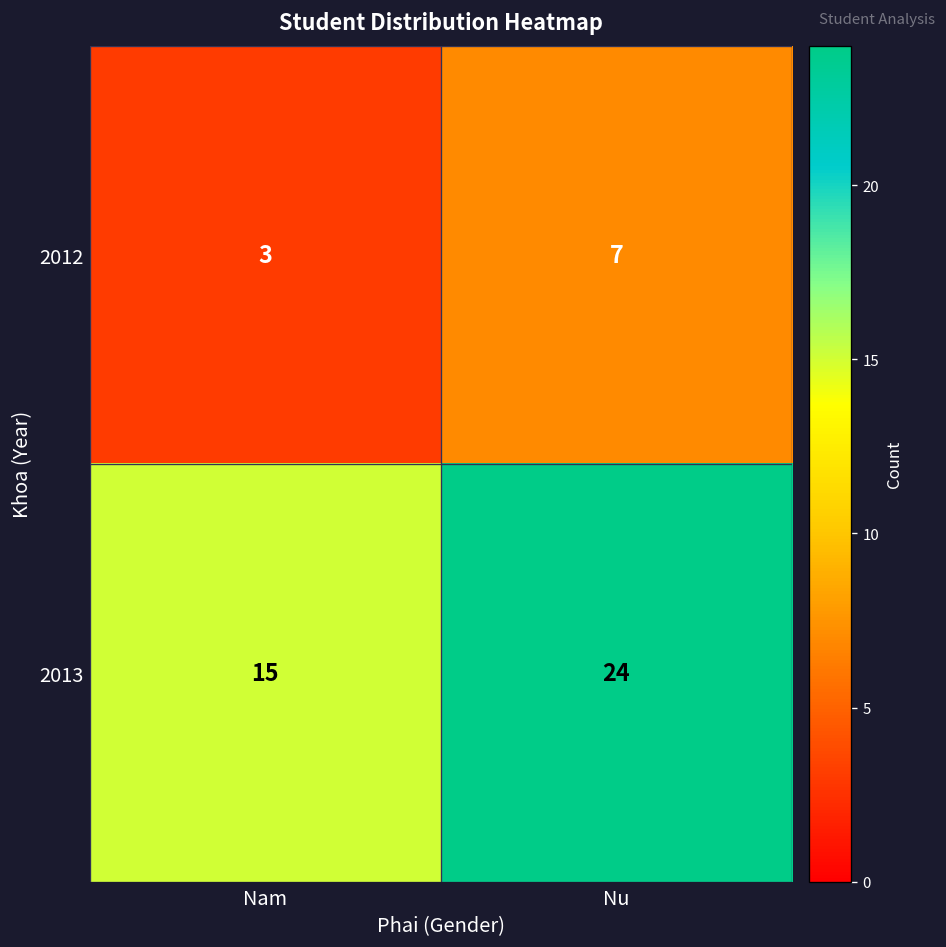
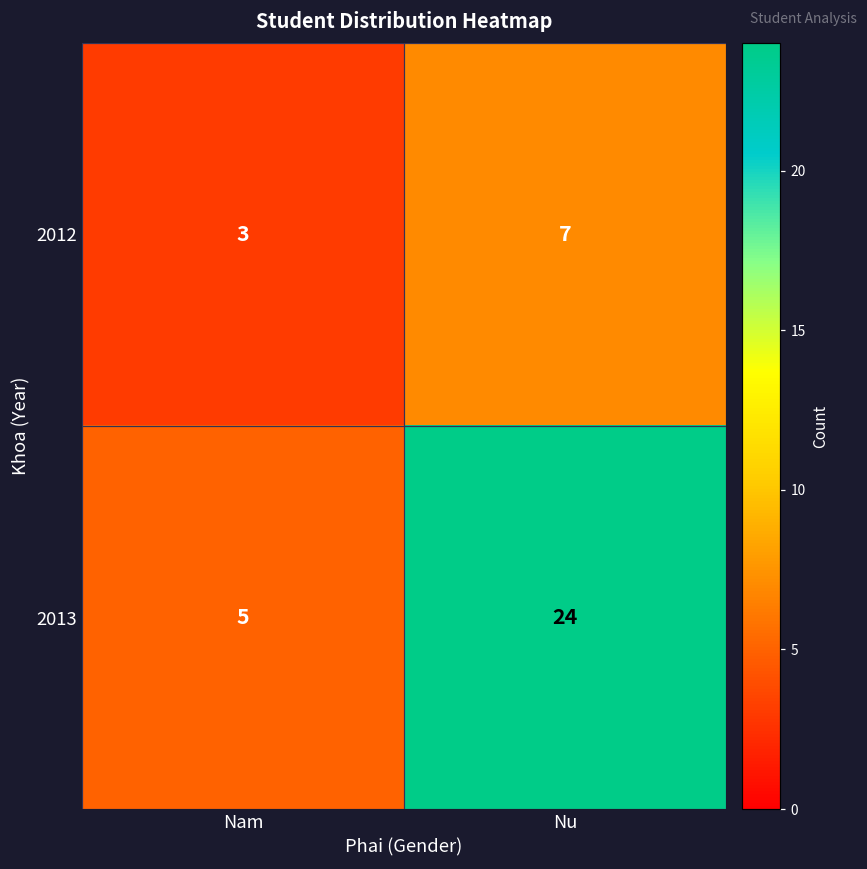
2013, Nam: 15 -> 5
